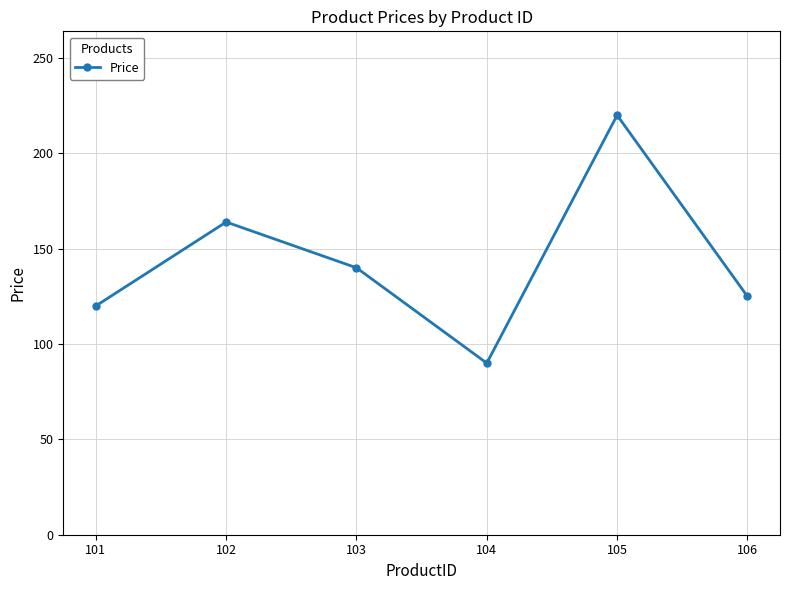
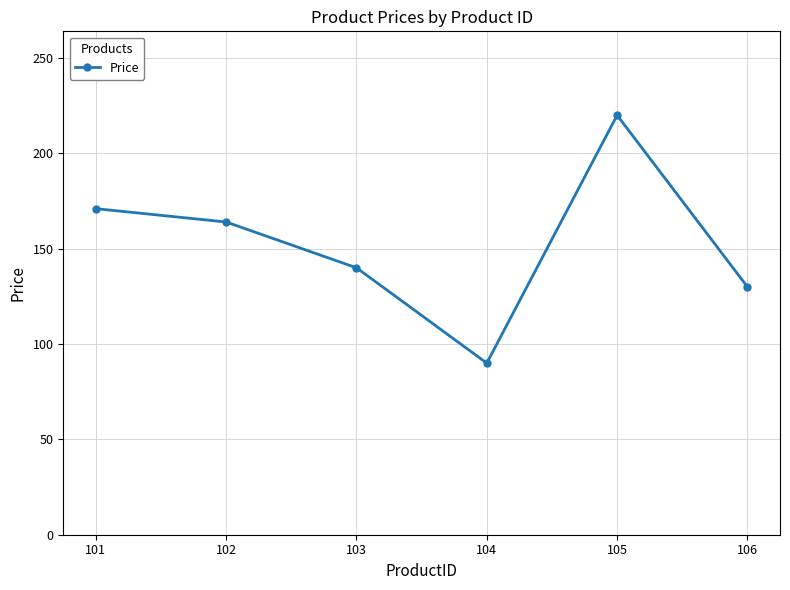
101: 120 -> 171
106: 125 -> 130
